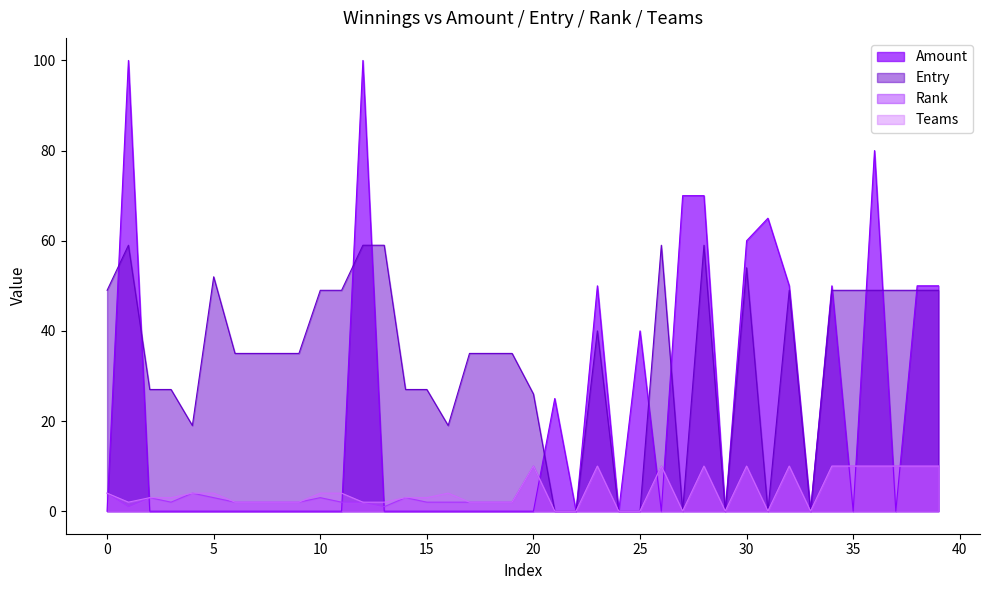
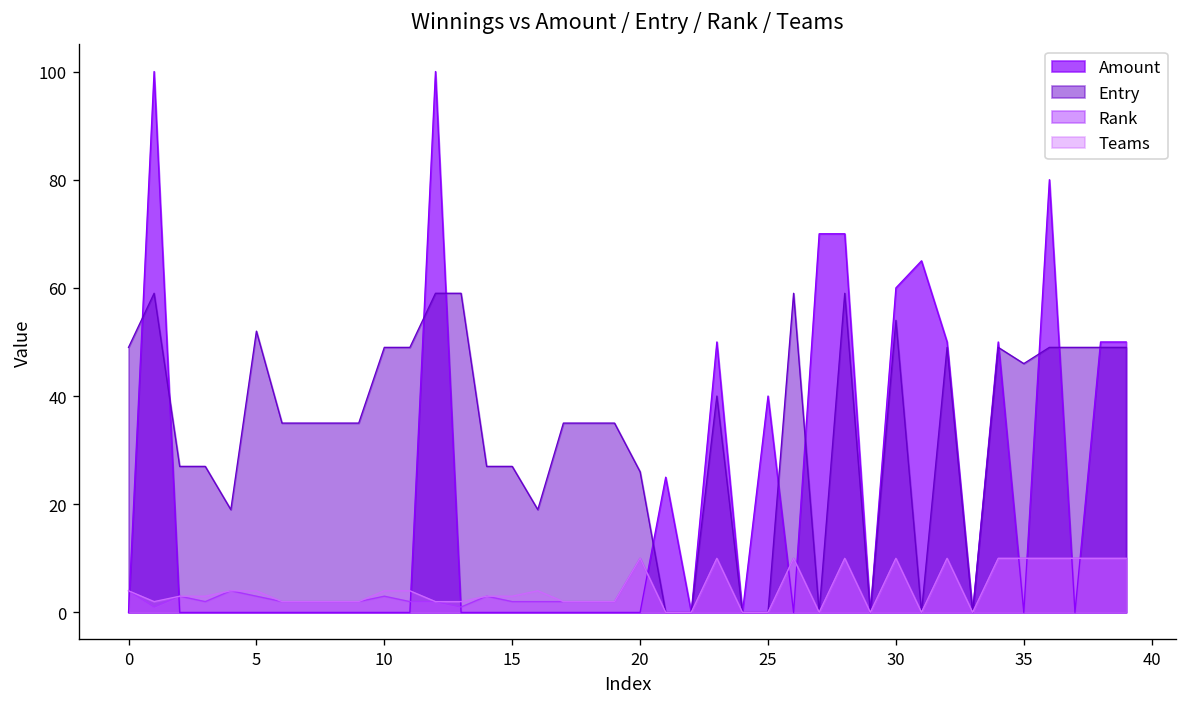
Entry, 35: 49 -> 46
